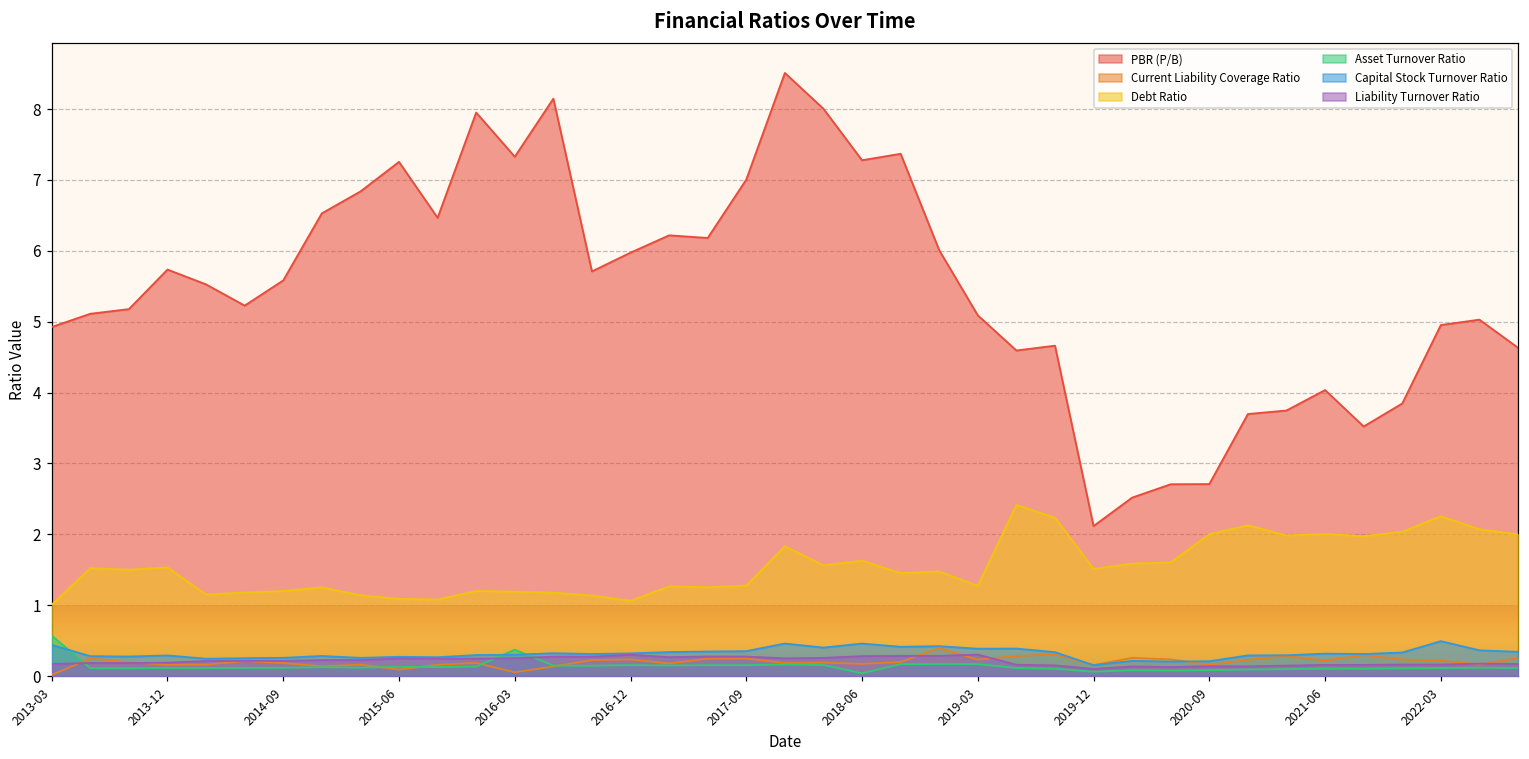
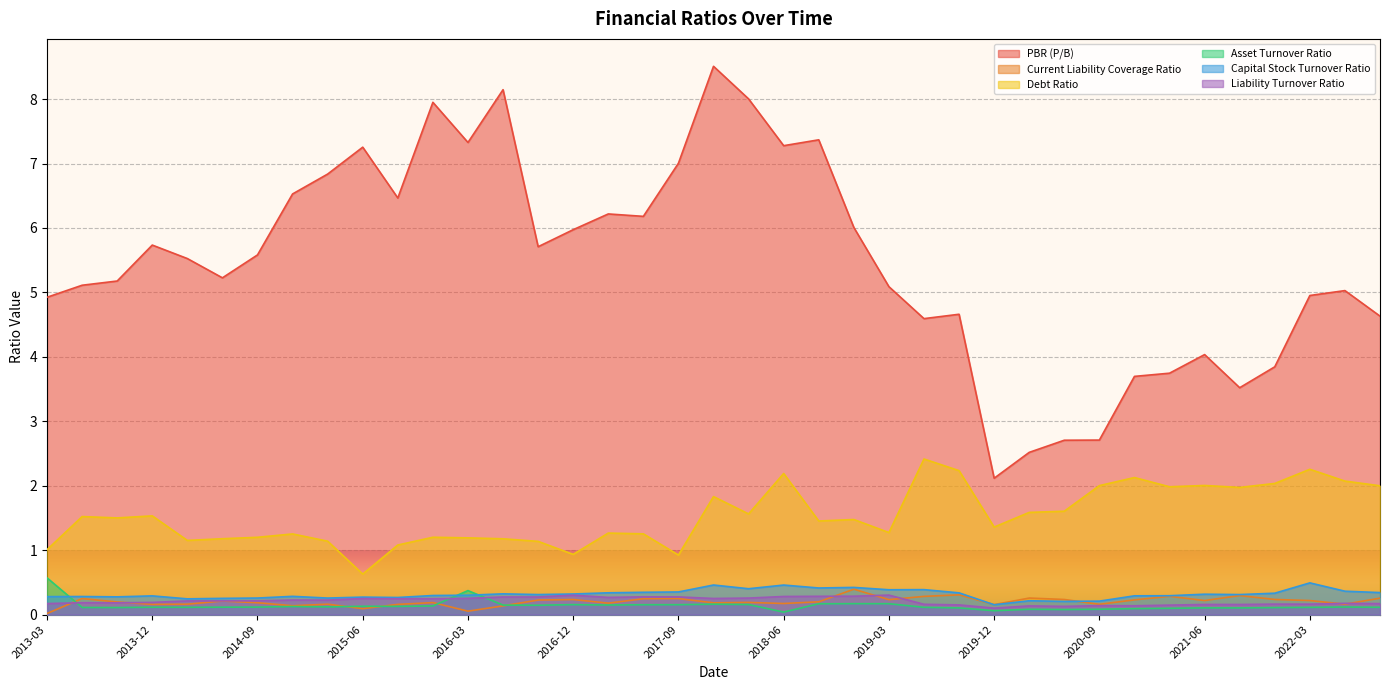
Capital Stock Turnover Ratio, 2013-03: 0.4 -> 0.3
Debt Ratio, 2015-06: 1.1 -> 0.6
Debt Ratio, 2016-12: 1.1 -> 0.9
Debt Ratio, 2017-09: 1.3 -> 0.9
Debt Ratio, 2018-06: 1.6 -> 2.2
Debt Ratio, 2019-12: 1.5 -> 1.4
